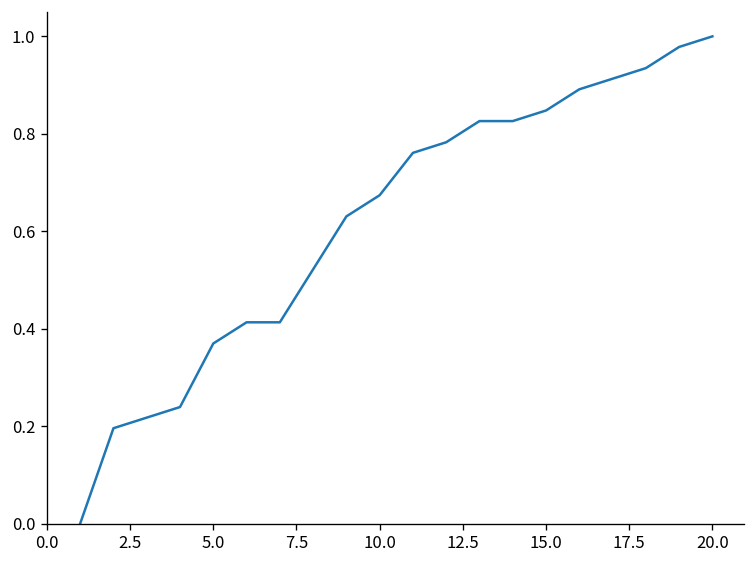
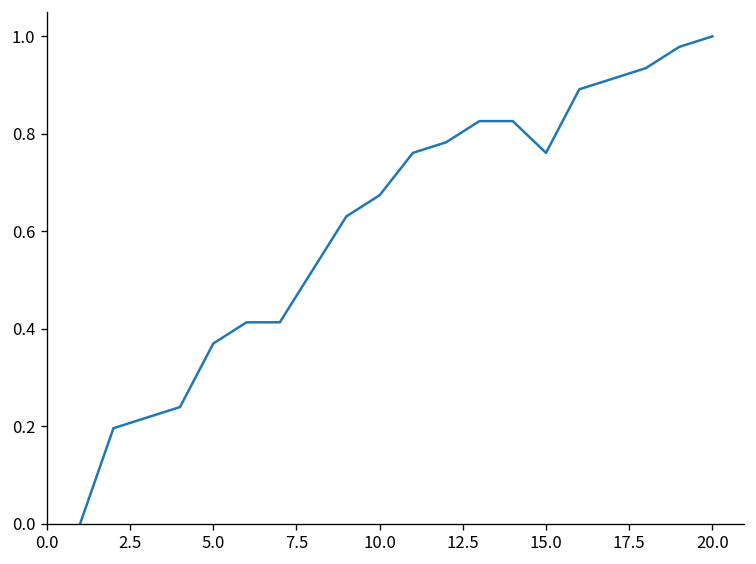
15.0: 0.85 -> 0.76
